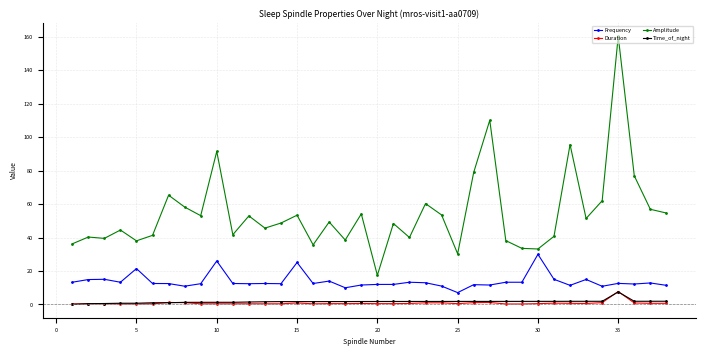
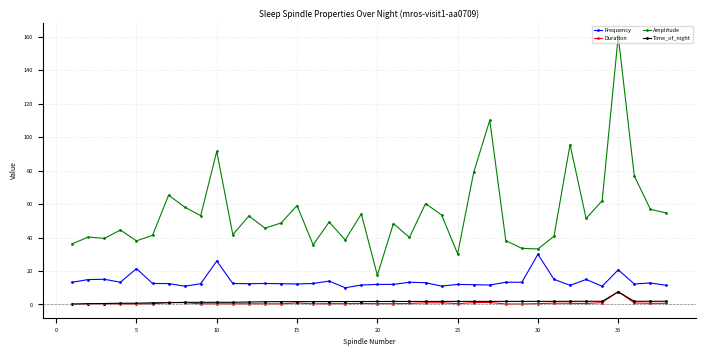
Frequency, 15: 25 -> 12
Amplitude, 15: 53 -> 59
Frequency, 25: 7 -> 12
Frequency, 35: 13 -> 21
